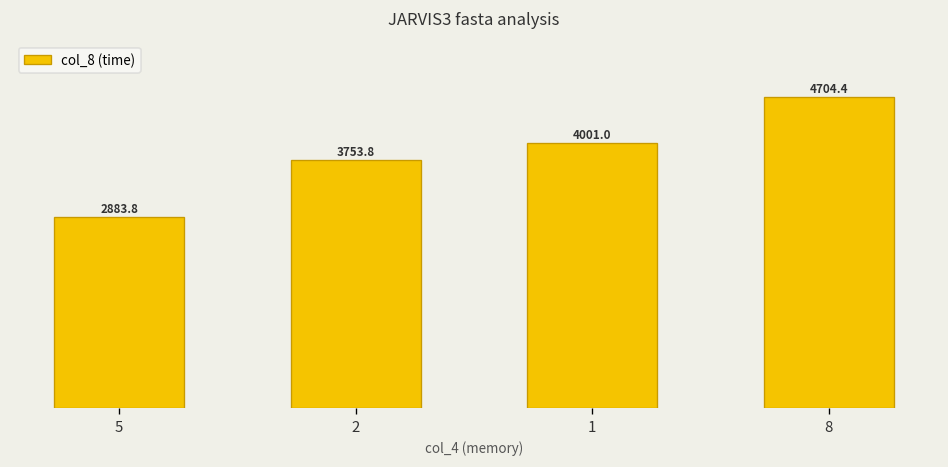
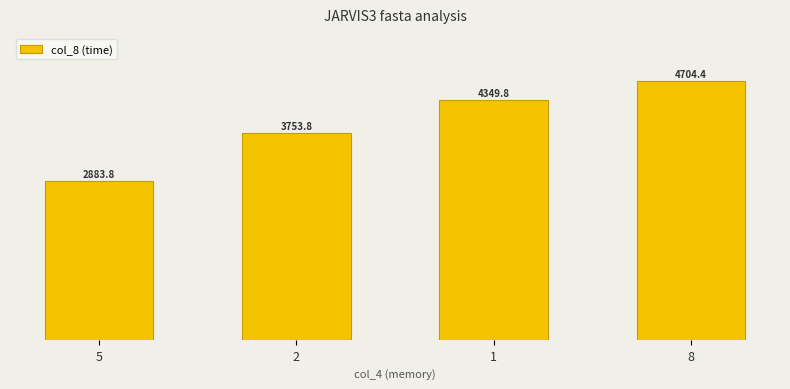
1: 4001.0 -> 4349.8
